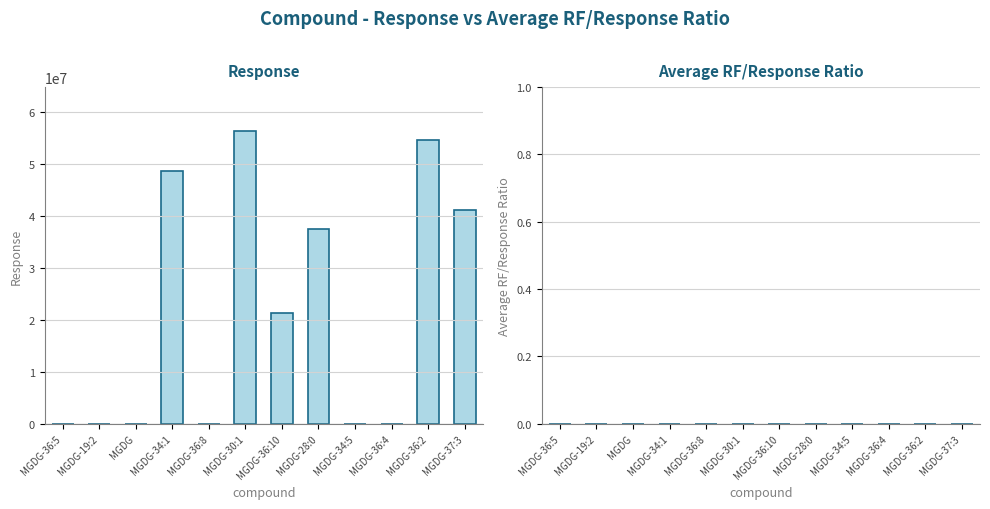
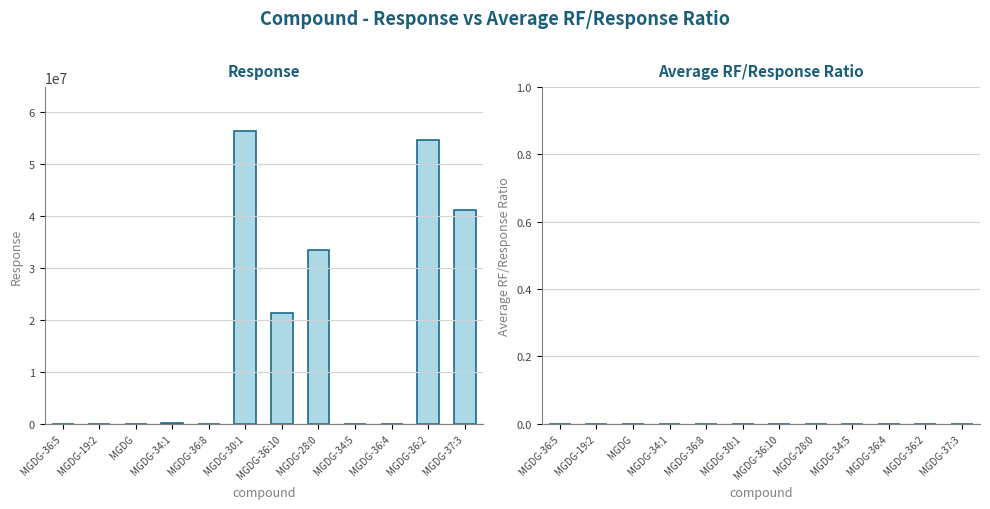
Response, MGDG-34:1: 49000000 -> 0
Response, MGDG-28:0: 37000000 -> 33000000
